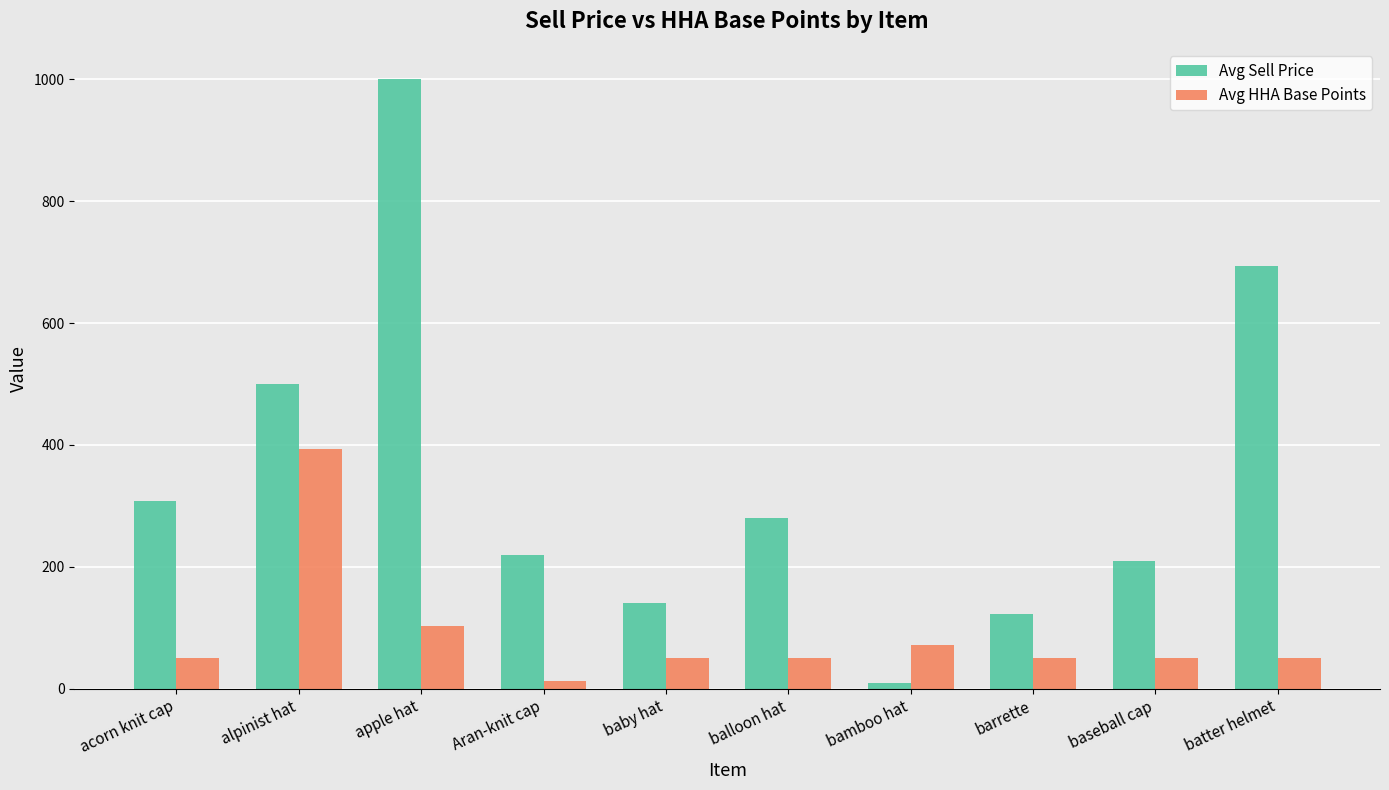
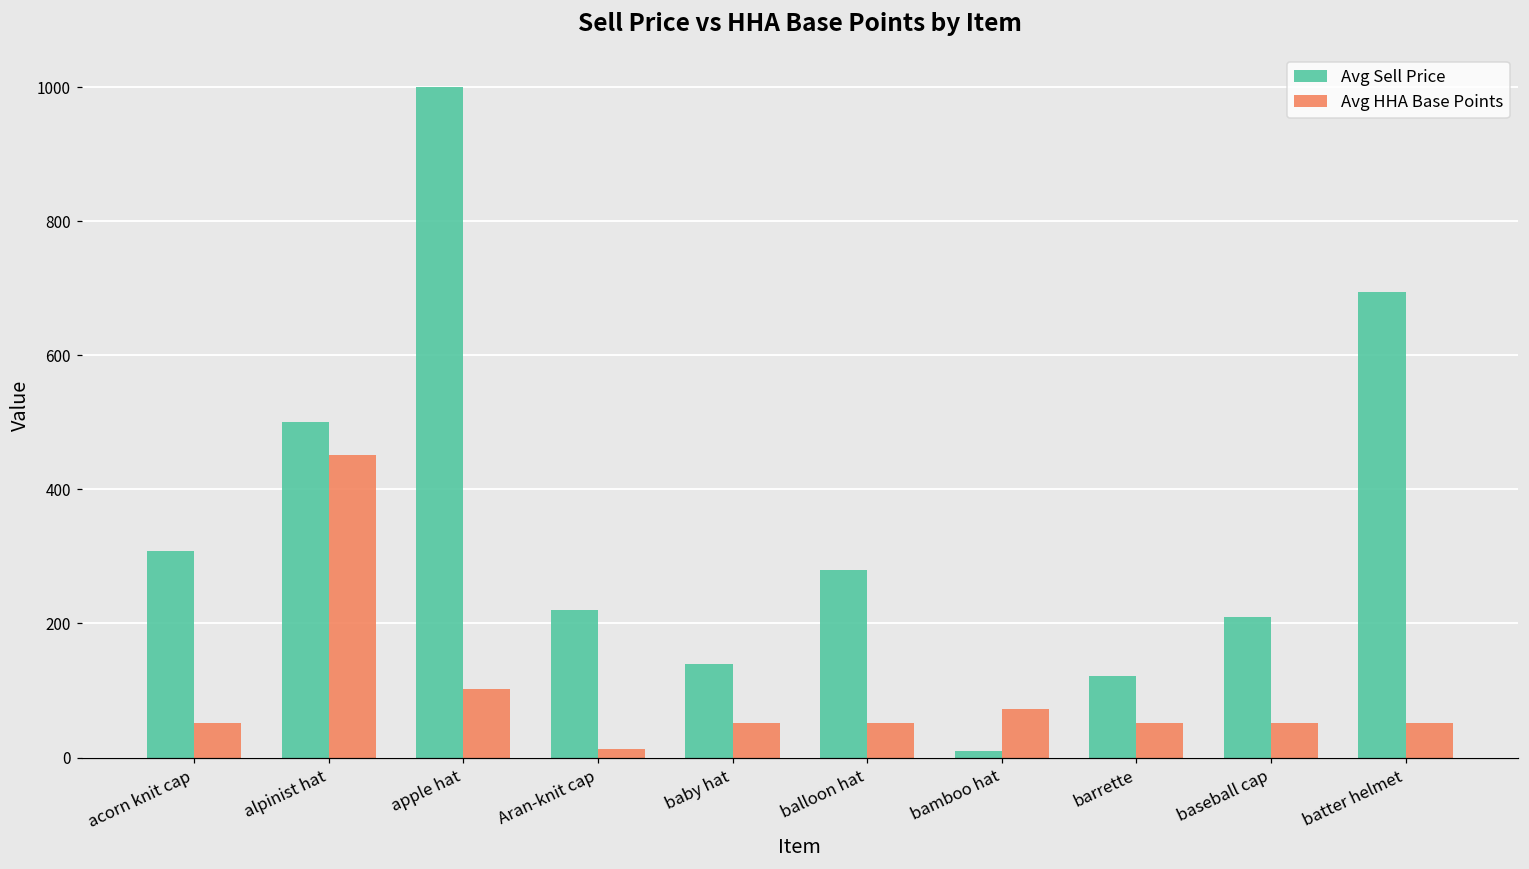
Avg HHA Base Points, alpinist hat: 390 -> 450
